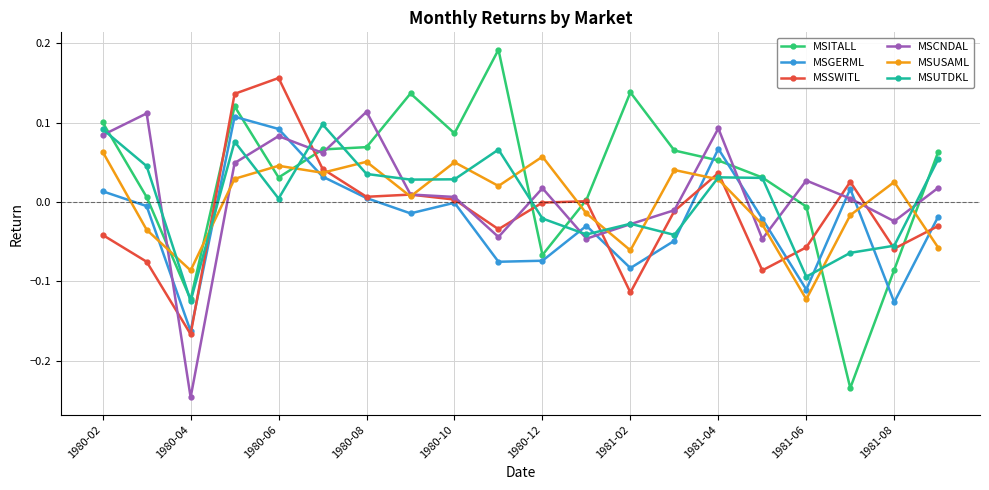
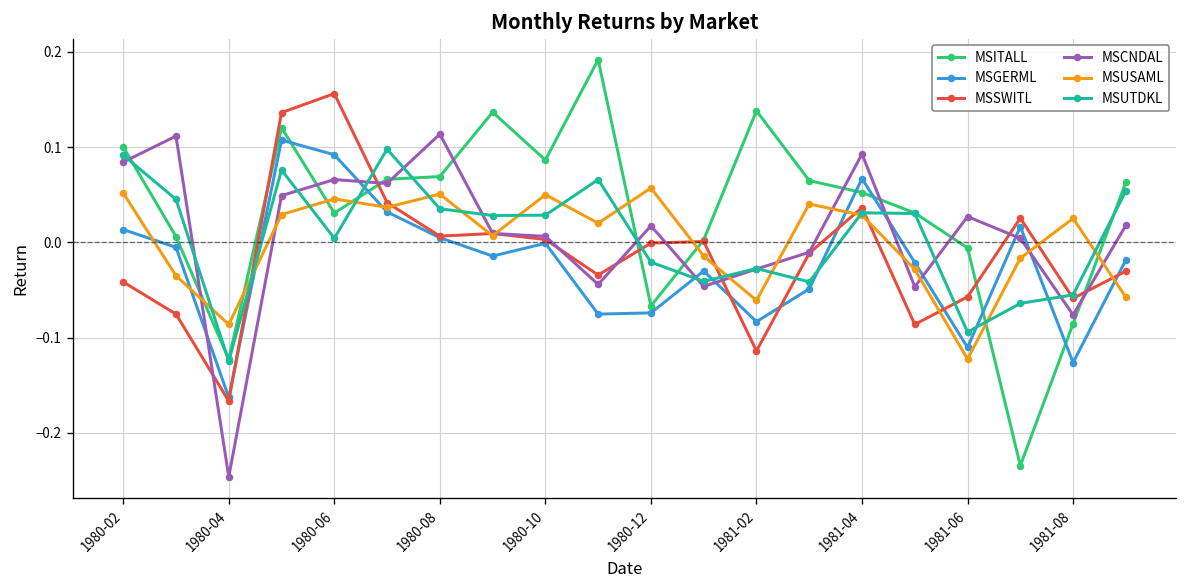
MSUSAML, 1980-02: 0.06 -> 0.05
MSCNDAL, 1980-06: 0.08 -> 0.07
MSCNDAL, 1981-08: -0.02 -> -0.08
